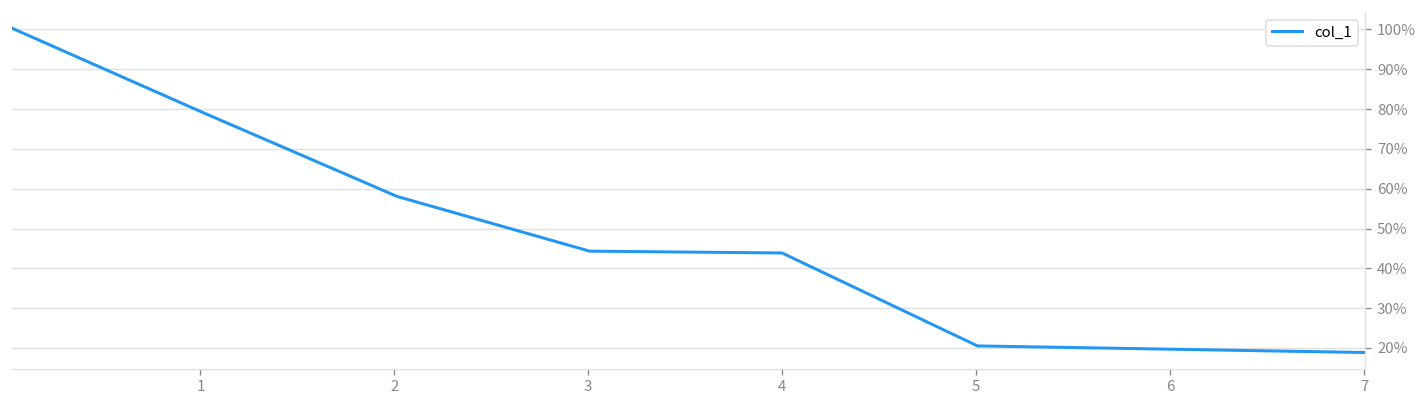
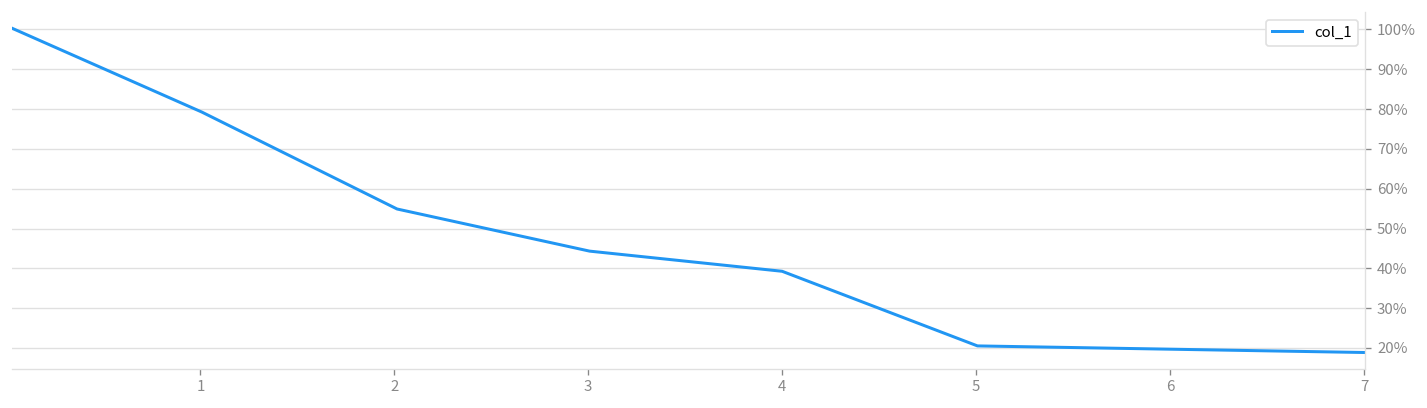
2: 58% -> 55%
4: 44% -> 39%
